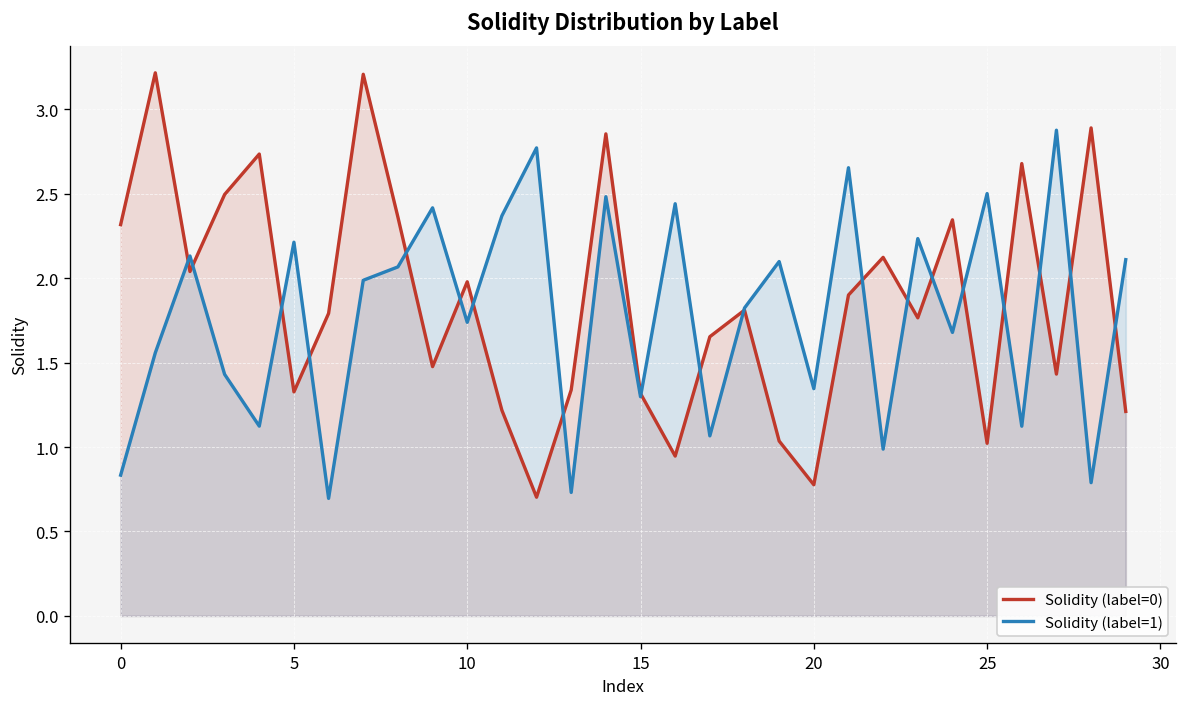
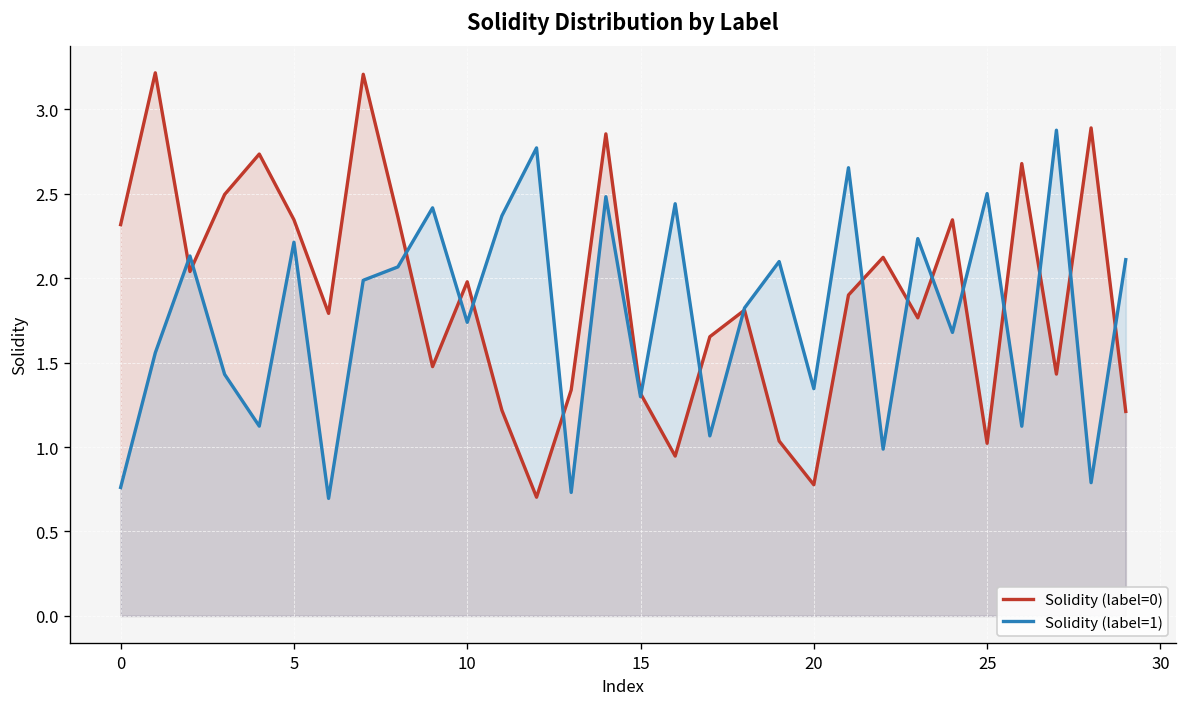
Solidity (label=1), 0: 0.83 -> 0.76
Solidity (label=0), 5: 1.33 -> 2.35
